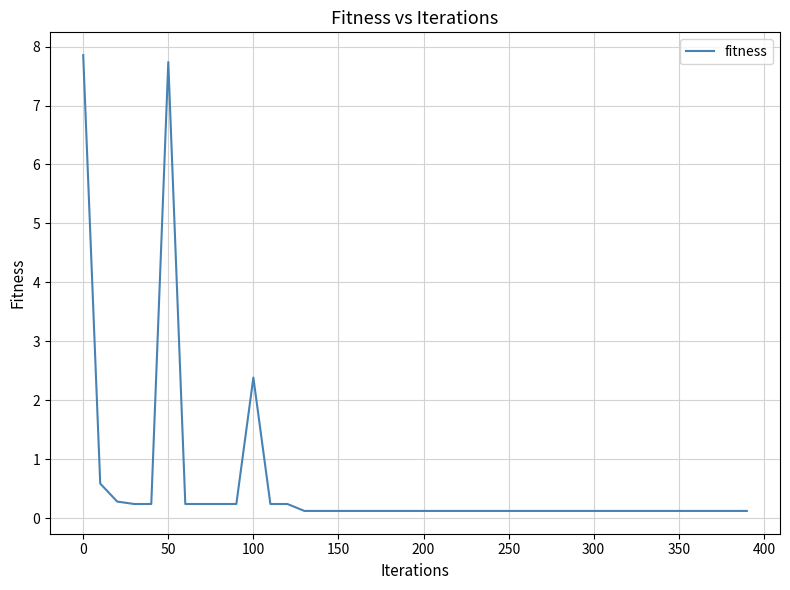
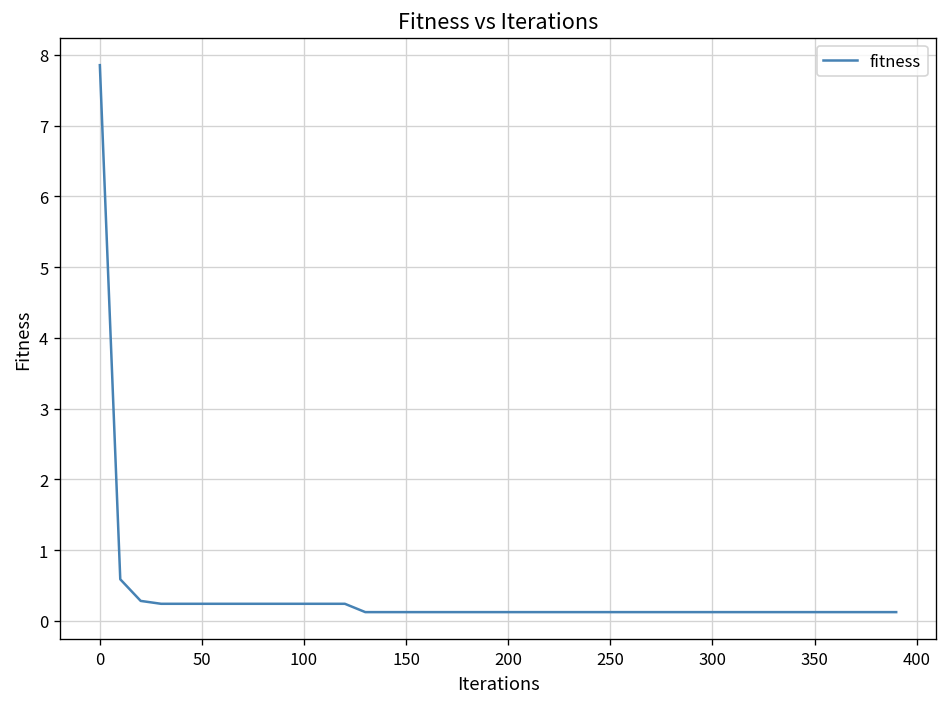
50: 7.7 -> 0.2
100: 2.4 -> 0.2
